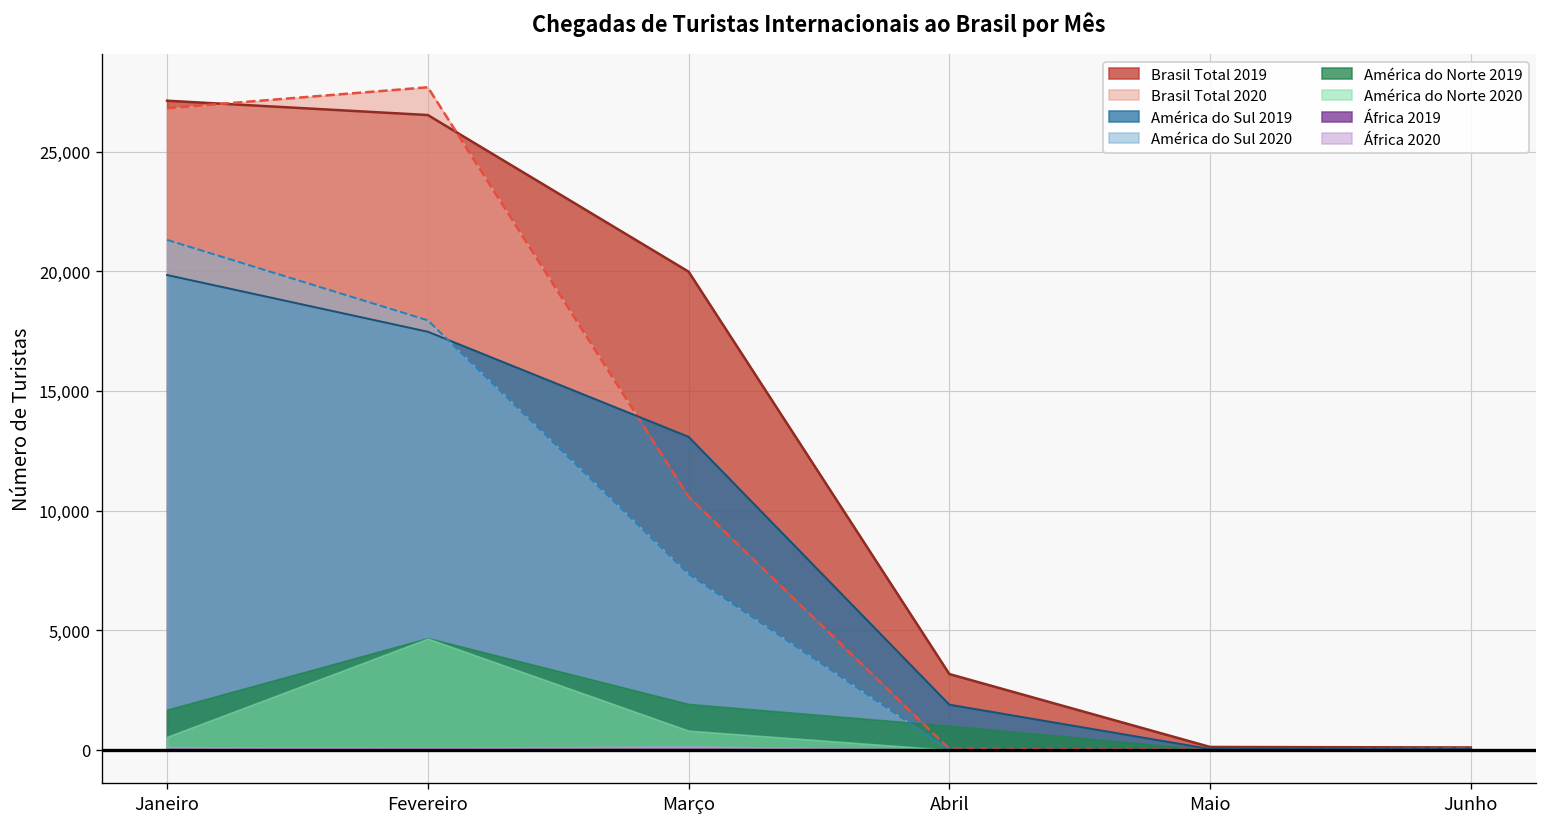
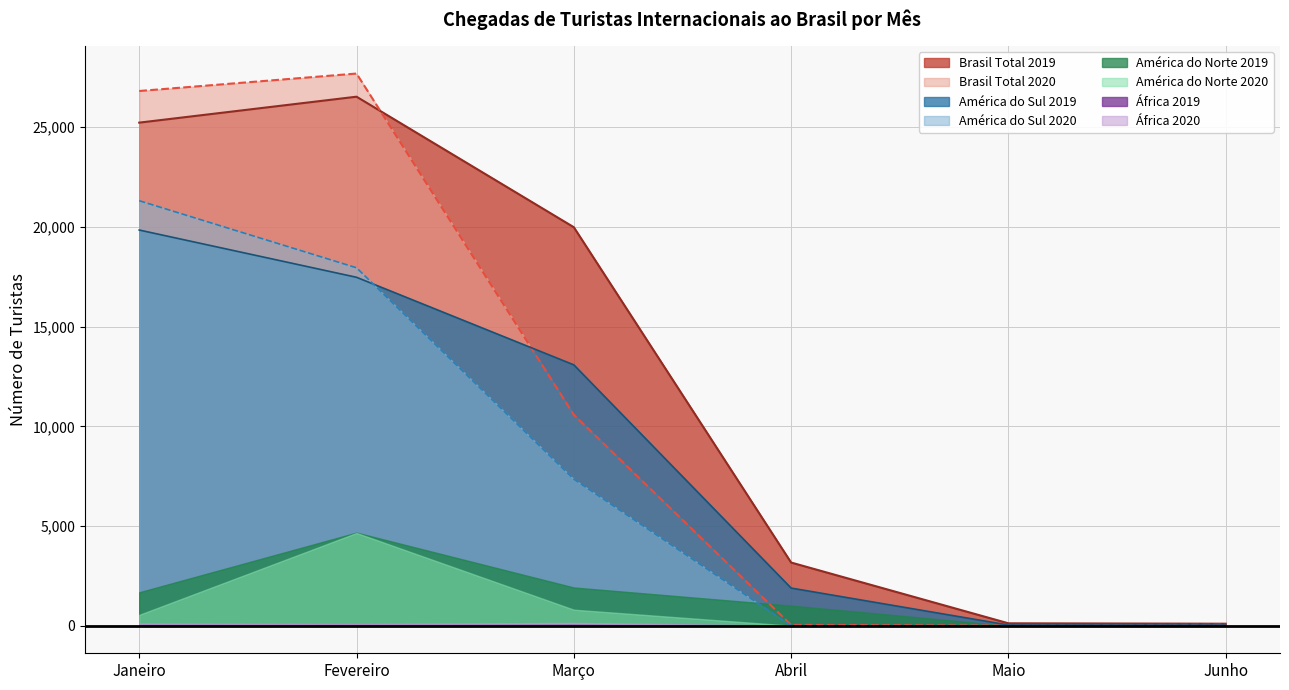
Brasil Total 2019, Janeiro: 27,100 -> 25,200
